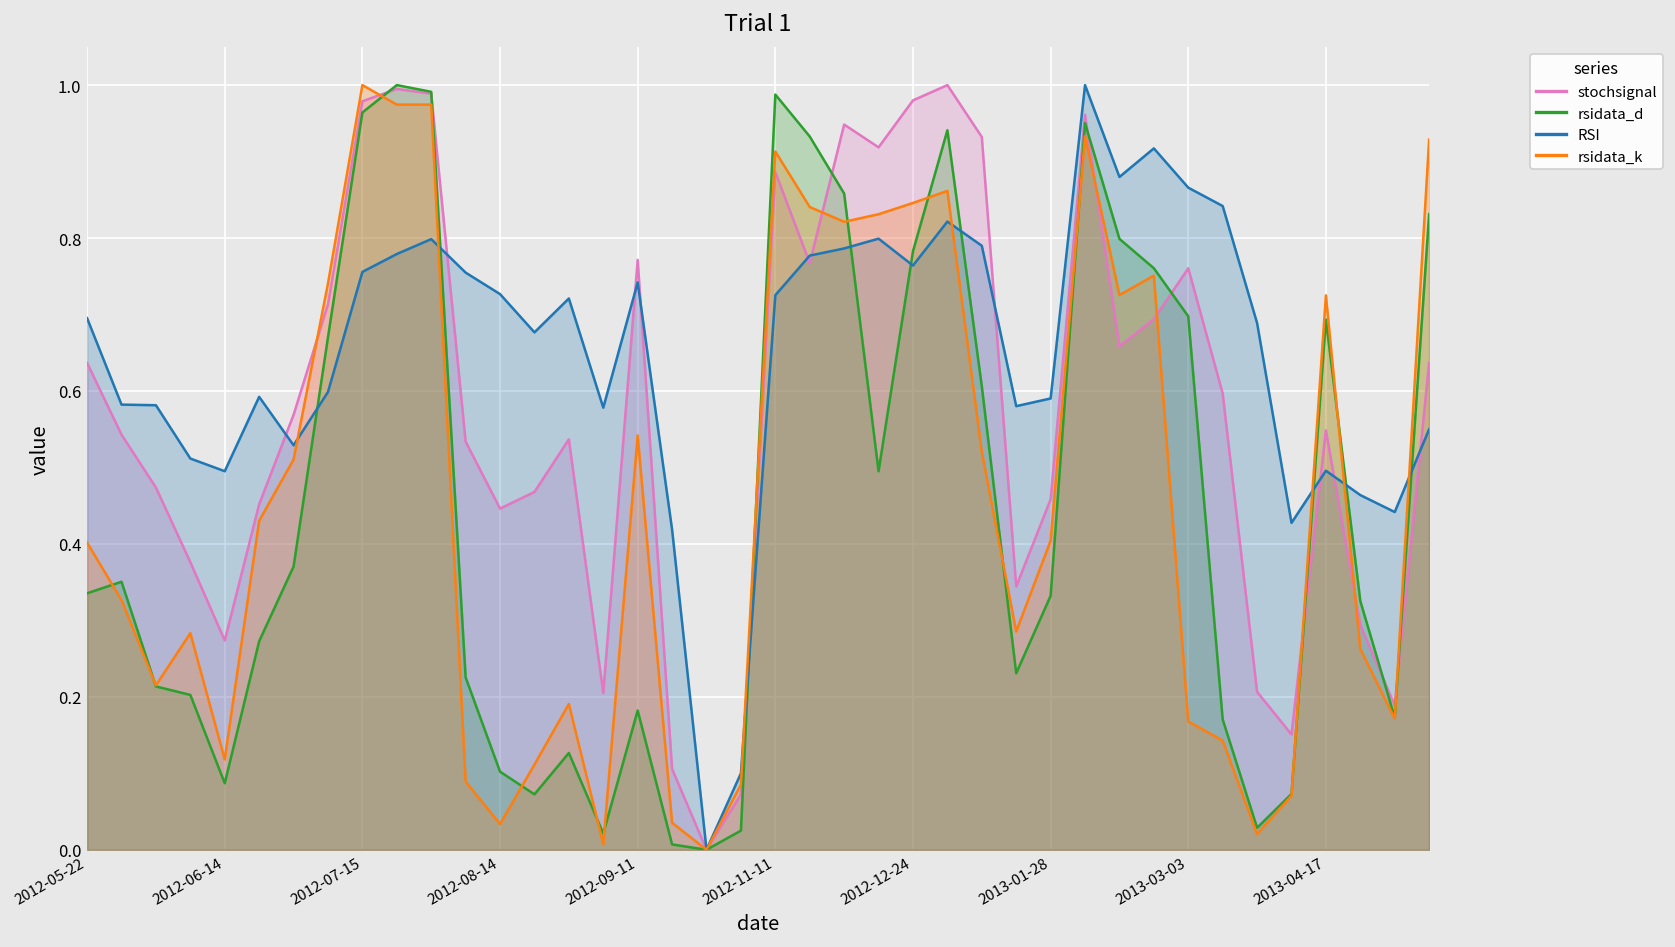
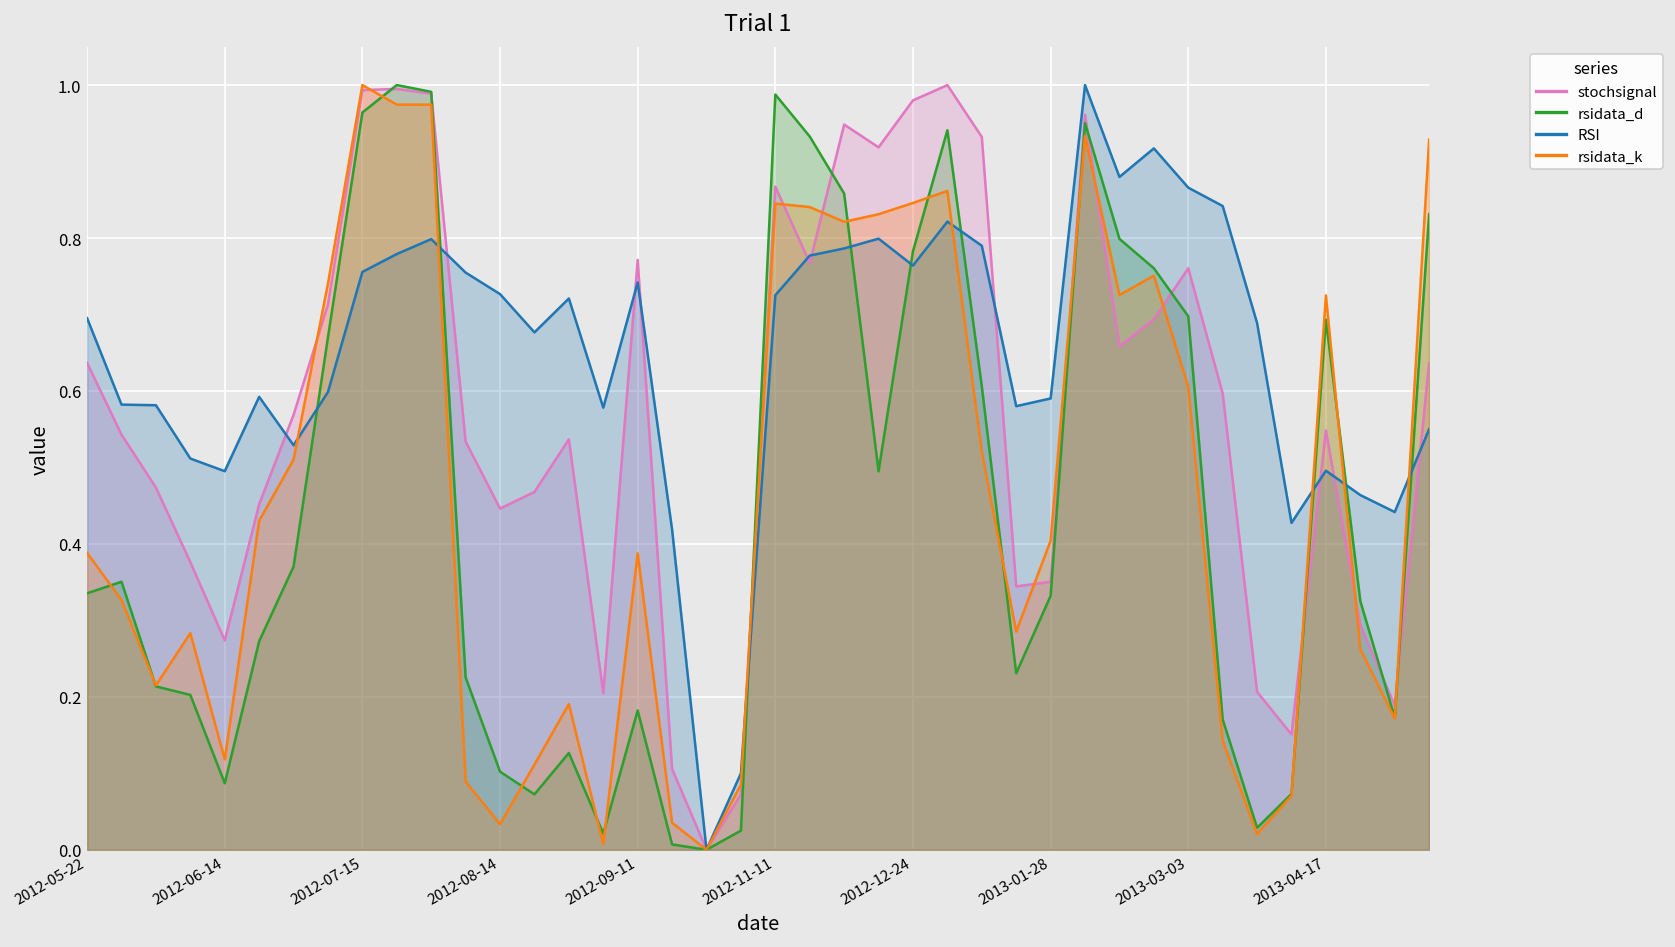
rsidata_k, 2012-05-22: 0.40 -> 0.39
stochsignal, 2012-07-15: 0.98 -> 0.99
rsidata_k, 2012-09-11: 0.54 -> 0.39
stochsignal, 2012-11-11: 0.89 -> 0.87
rsidata_k, 2012-11-11: 0.91 -> 0.84
stochsignal, 2013-01-28: 0.46 -> 0.35
rsidata_k, 2013-03-03: 0.17 -> 0.61
